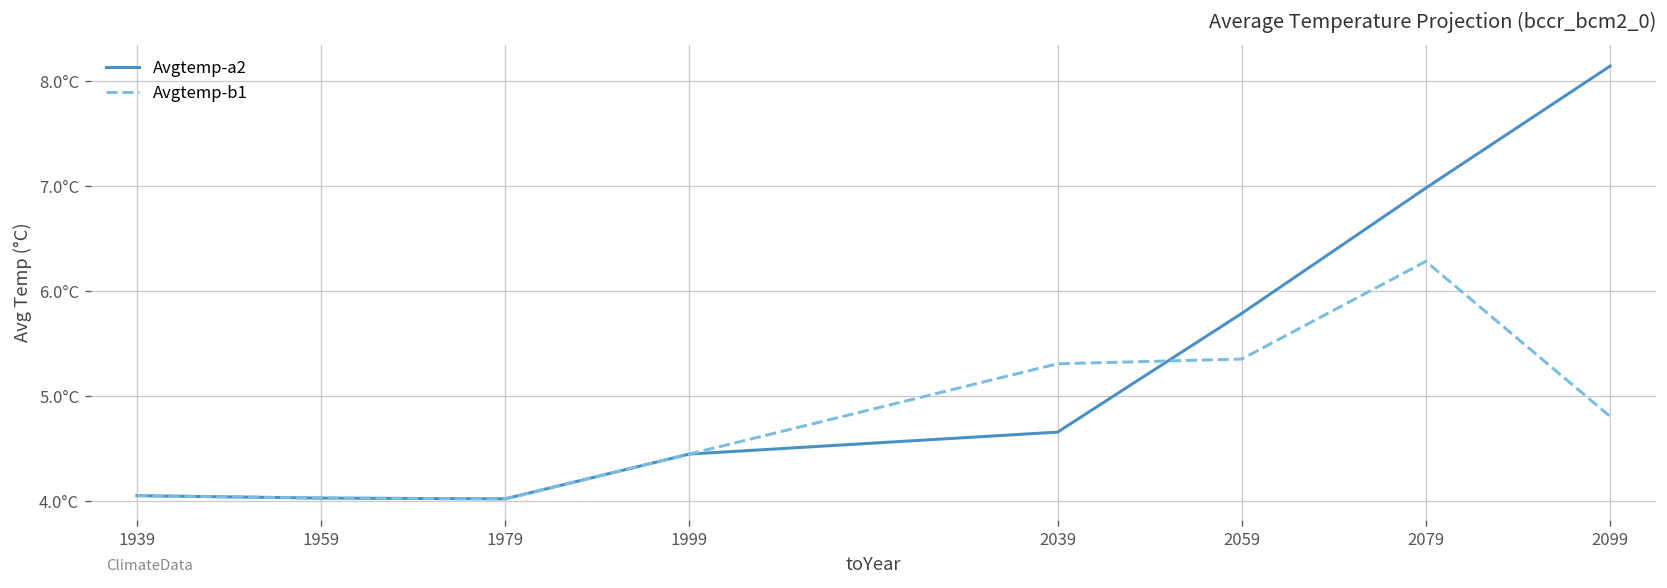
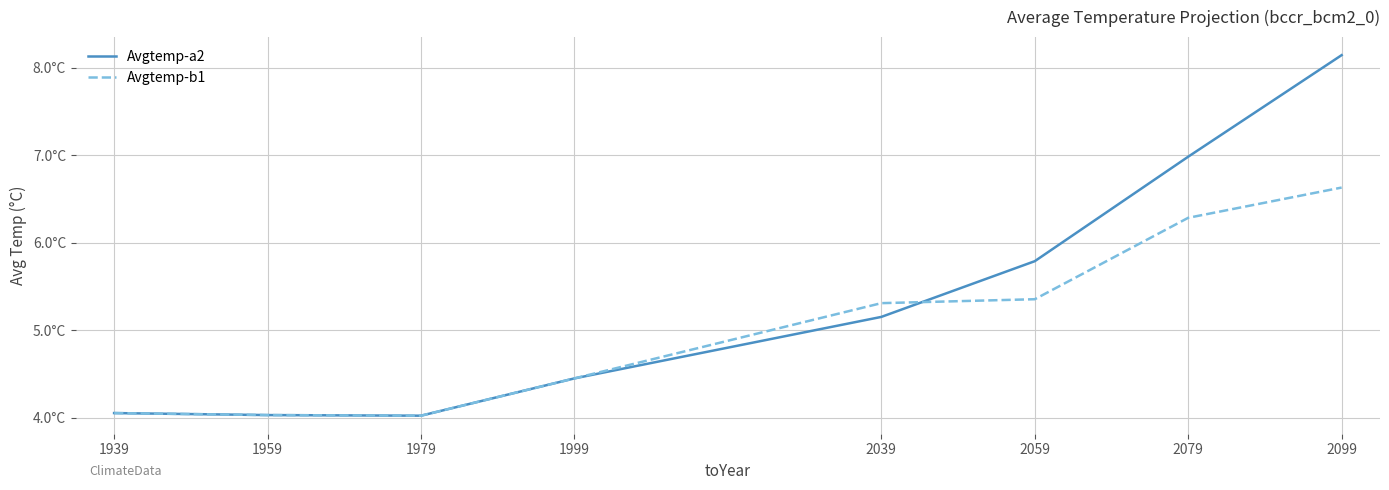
Avgtemp-a2, 2039: 4.7°C -> 5.2°C
Avgtemp-b1, 2099: 4.8°C -> 6.6°C
